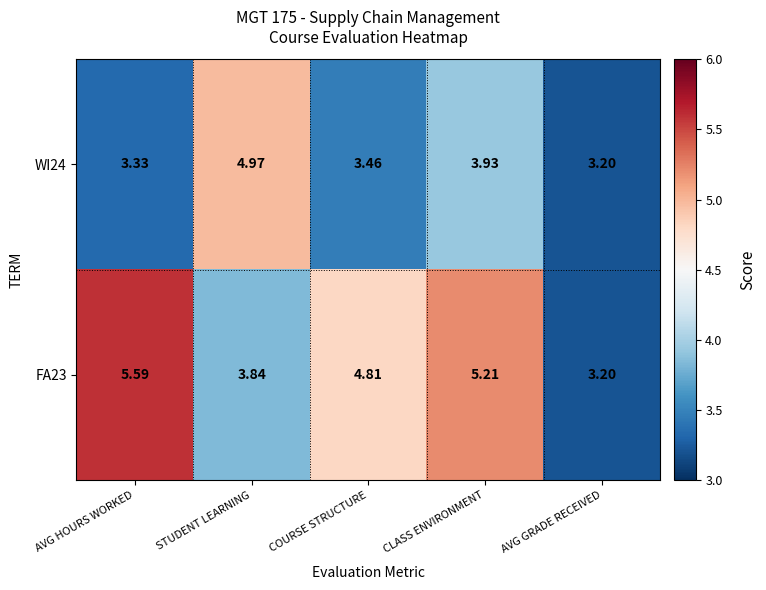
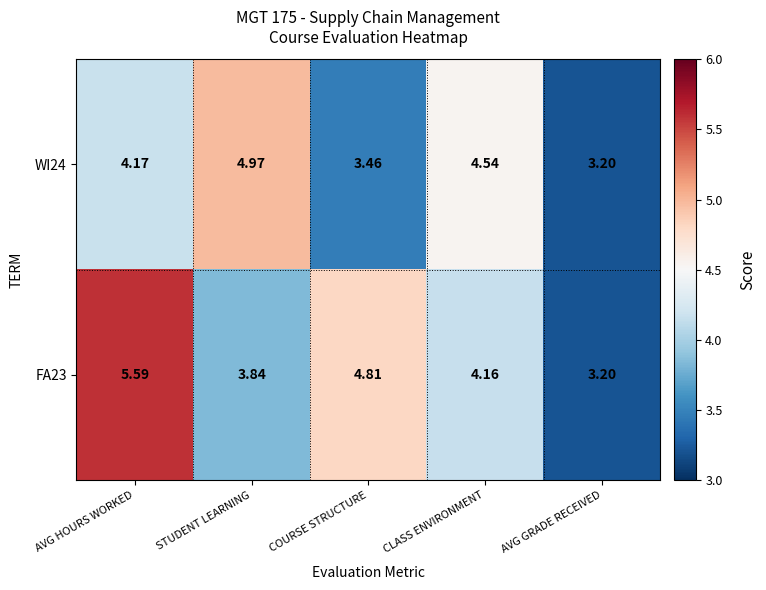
WI24, AVG HOURS WORKED: 3.33 -> 4.17
WI24, CLASS ENVIRONMENT: 3.93 -> 4.54
FA23, CLASS ENVIRONMENT: 5.21 -> 4.16
